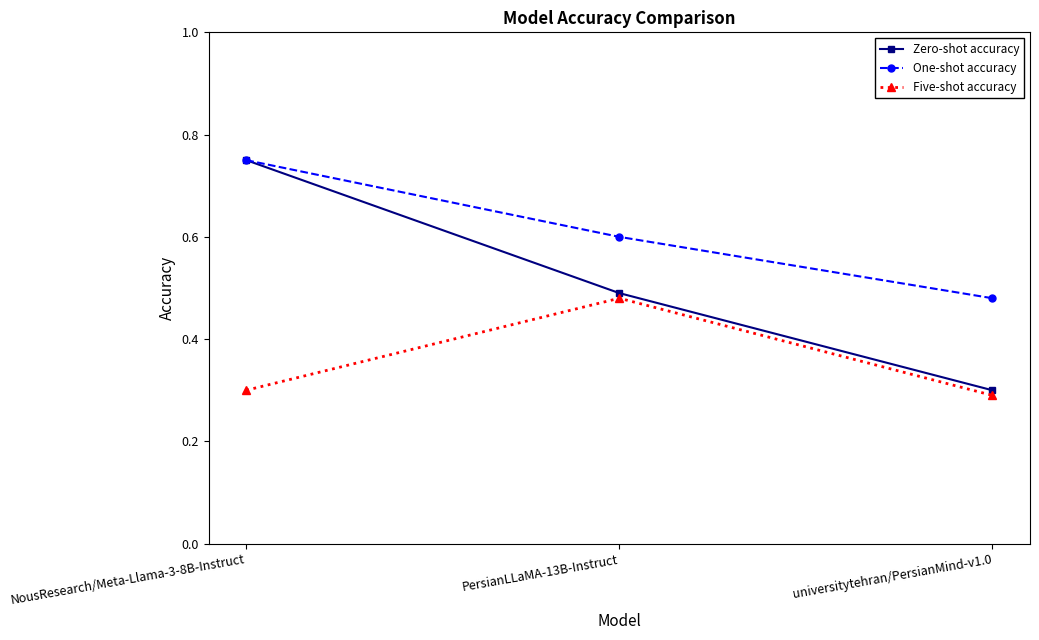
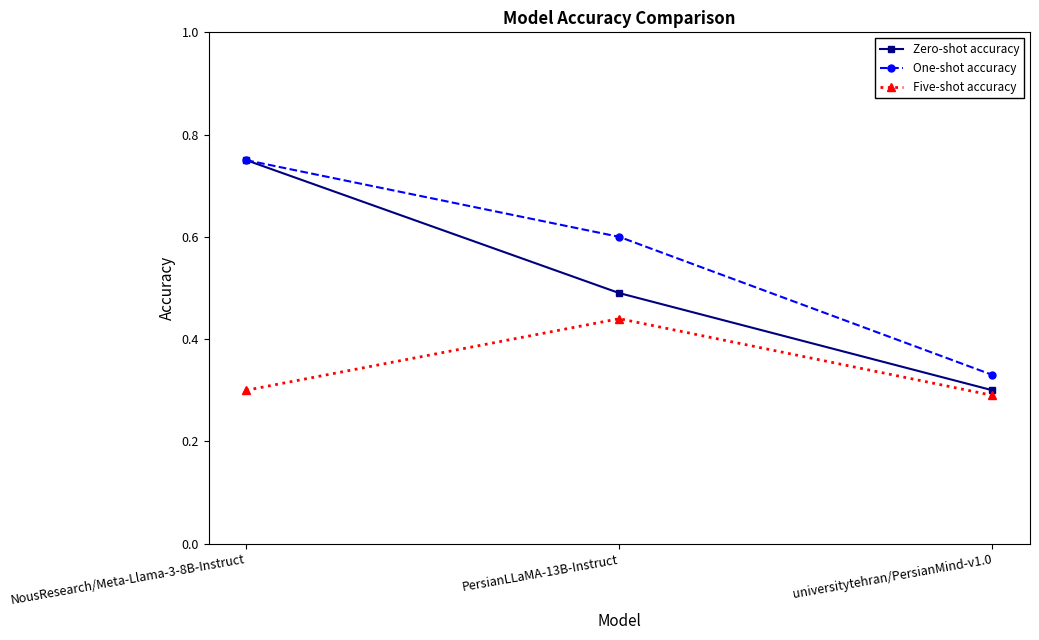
Five-shot accuracy, PersianLLaMA-13B-Instruct: 0.48 -> 0.44
One-shot accuracy, universitytehran/PersianMind-v1.0: 0.48 -> 0.33
